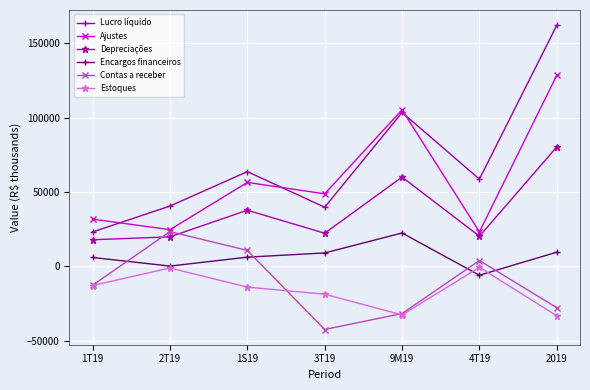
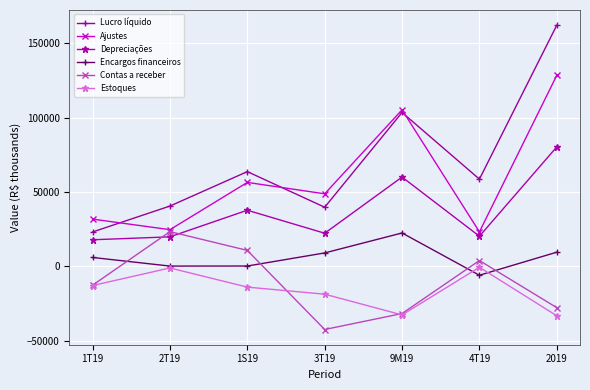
Encargos financeiros, 1S19: 6000 -> 0
